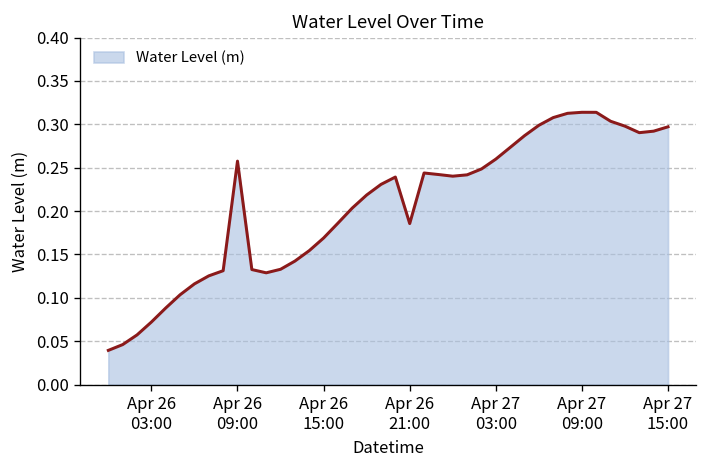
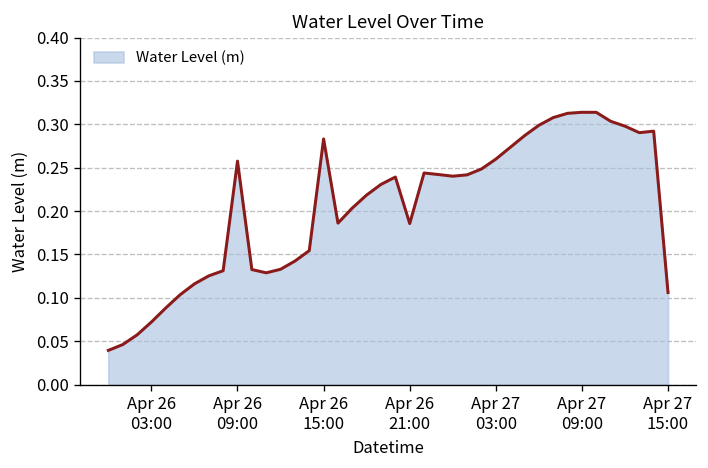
Apr 26 15:00: 0.17 -> 0.28
Apr 27 15:00: 0.30 -> 0.11
